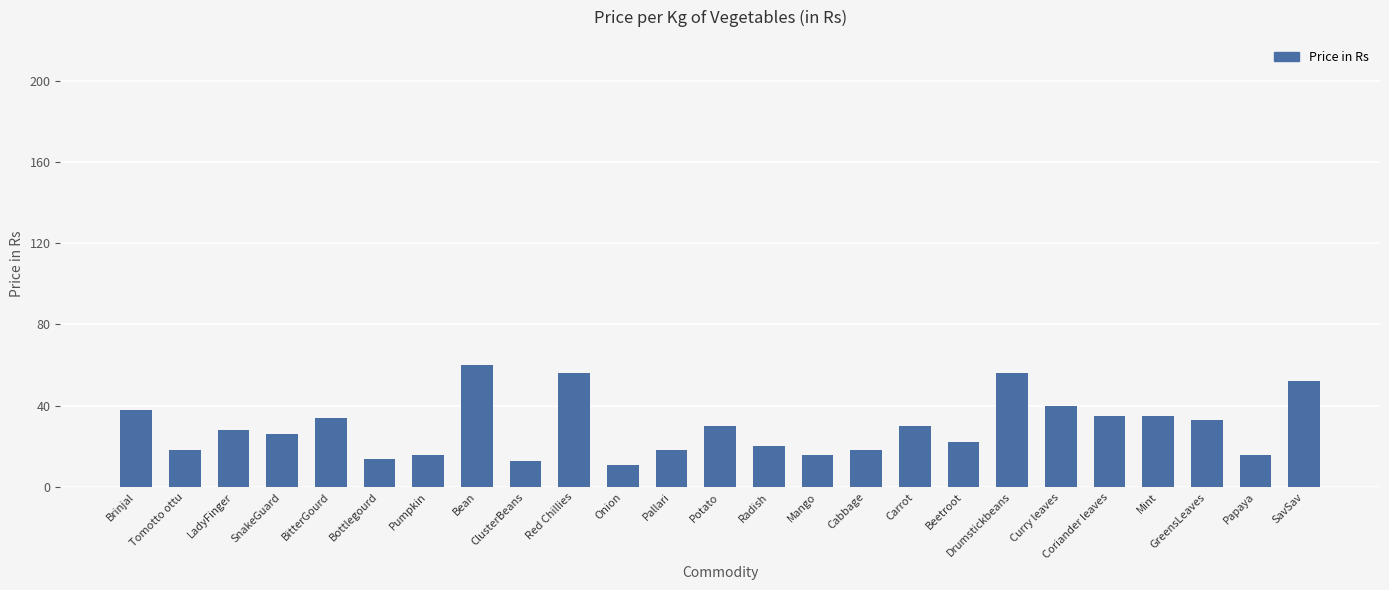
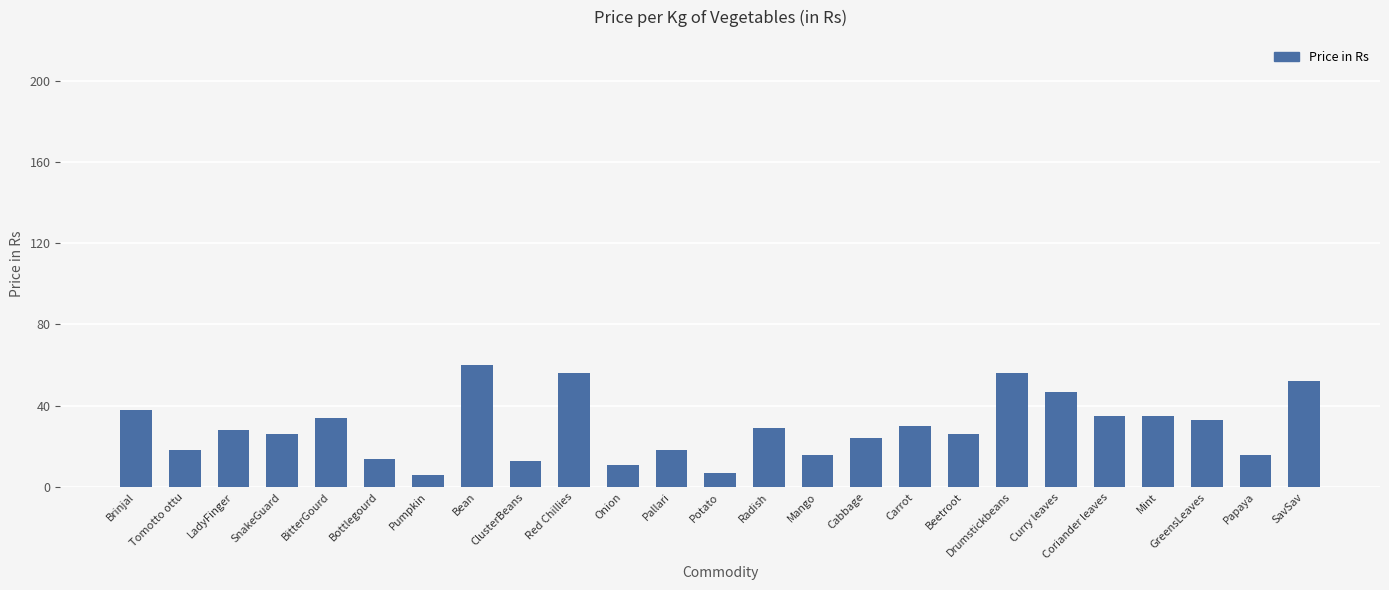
Pumpkin: 16 -> 6
Potato: 30 -> 7
Radish: 20 -> 29
Cabbage: 18 -> 24
Beetroot: 22 -> 26
Curry leaves: 40 -> 47
